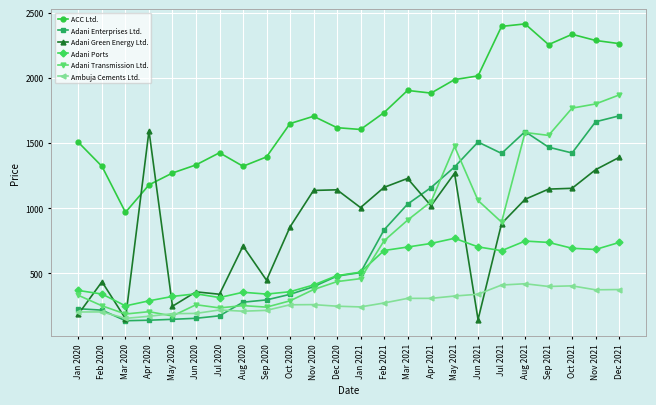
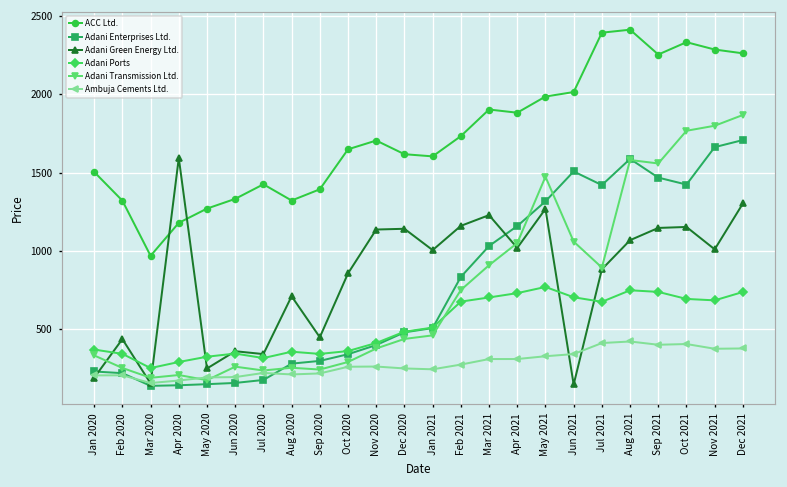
Adani Green Energy Ltd., Nov 2021: 1300 -> 1010
Adani Green Energy Ltd., Dec 2021: 1390 -> 1300
